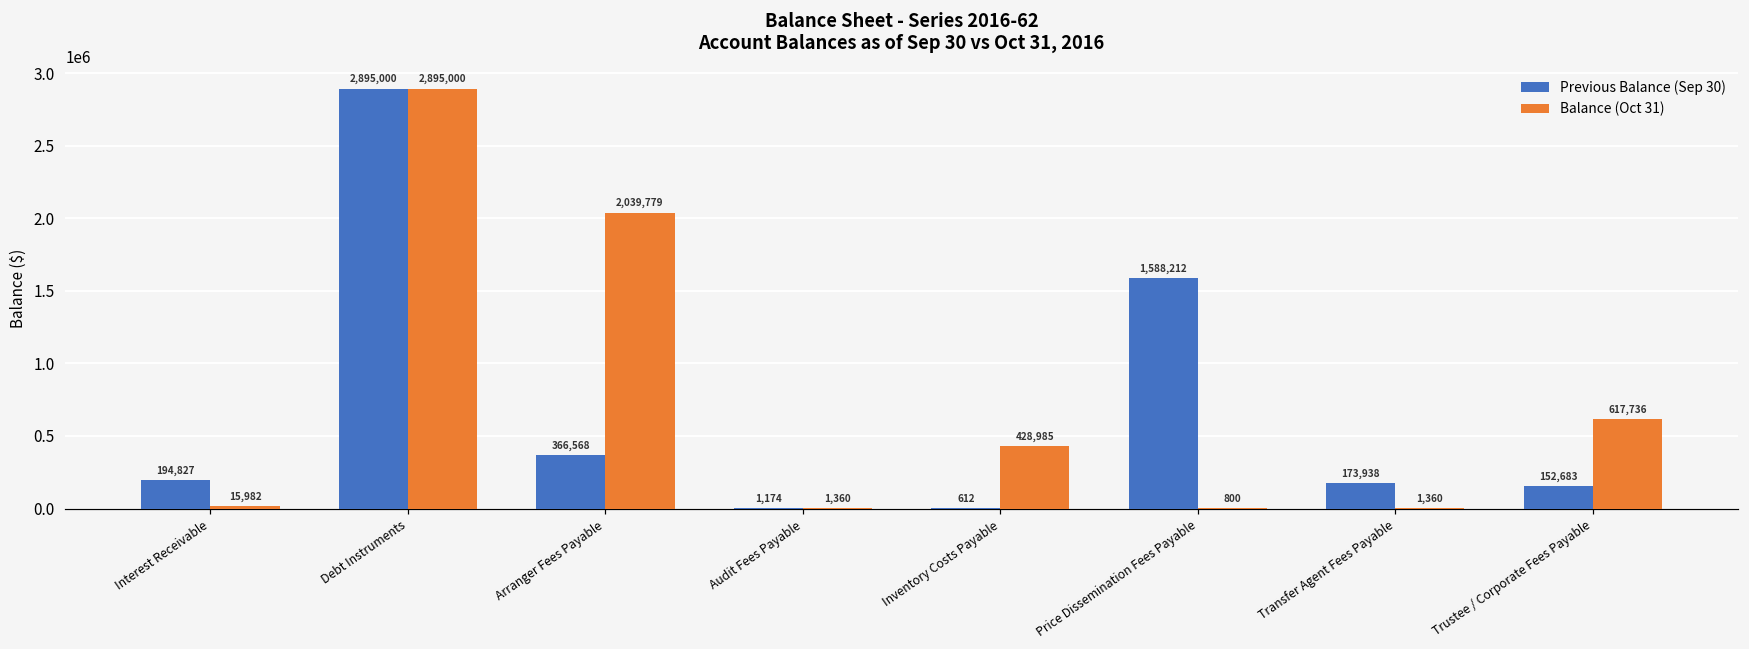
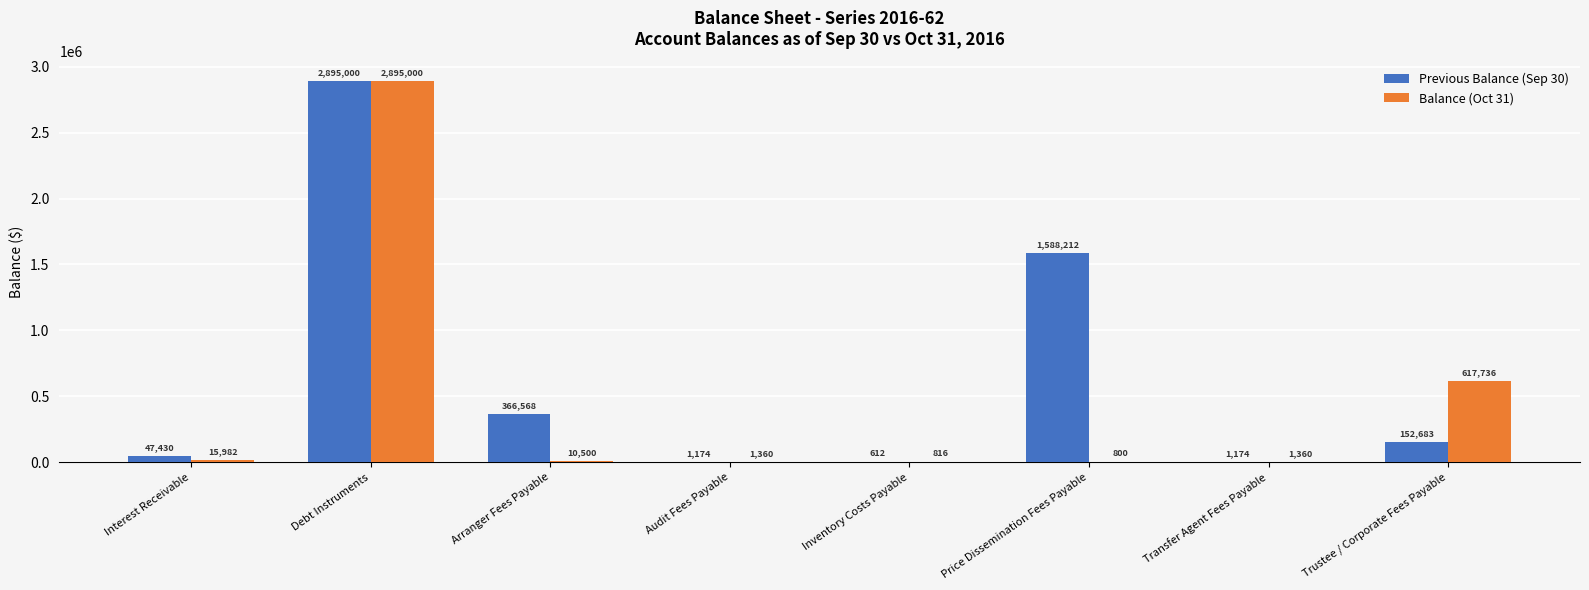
Previous Balance (Sep 30), Interest Receivable: 194,827 -> 47,430
Balance (Oct 31), Arranger Fees Payable: 2,039,779 -> 10,500
Balance (Oct 31), Inventory Costs Payable: 428,985 -> 816
Previous Balance (Sep 30), Transfer Agent Fees Payable: 173,938 -> 1,174
